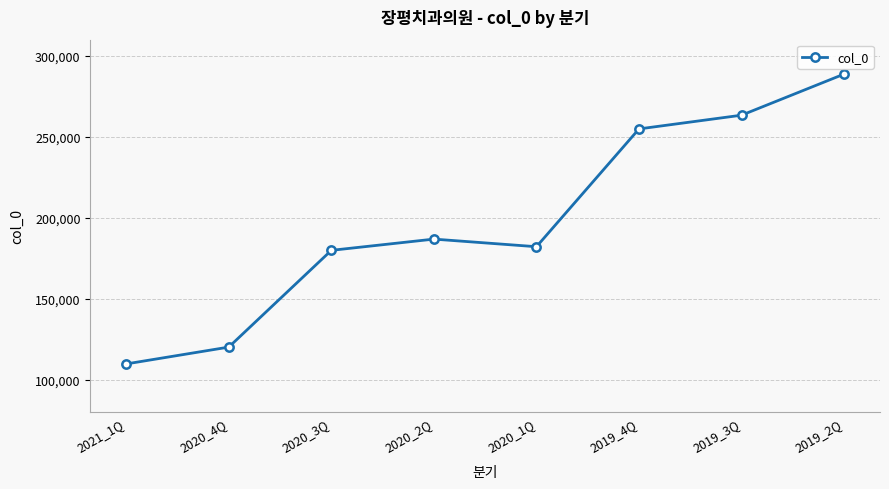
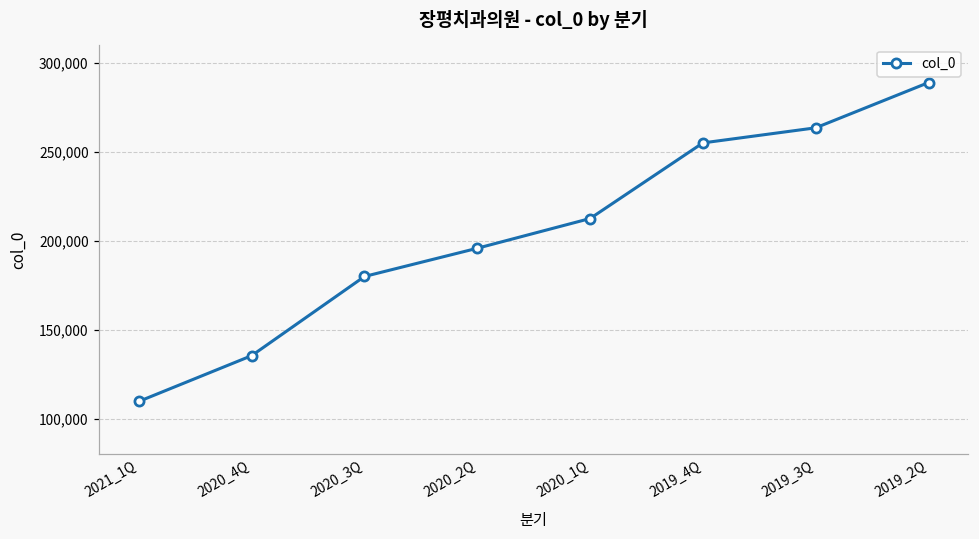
2020_4Q: 120,000 -> 135,000
2020_2Q: 187,000 -> 196,000
2020_1Q: 182,000 -> 212,000
